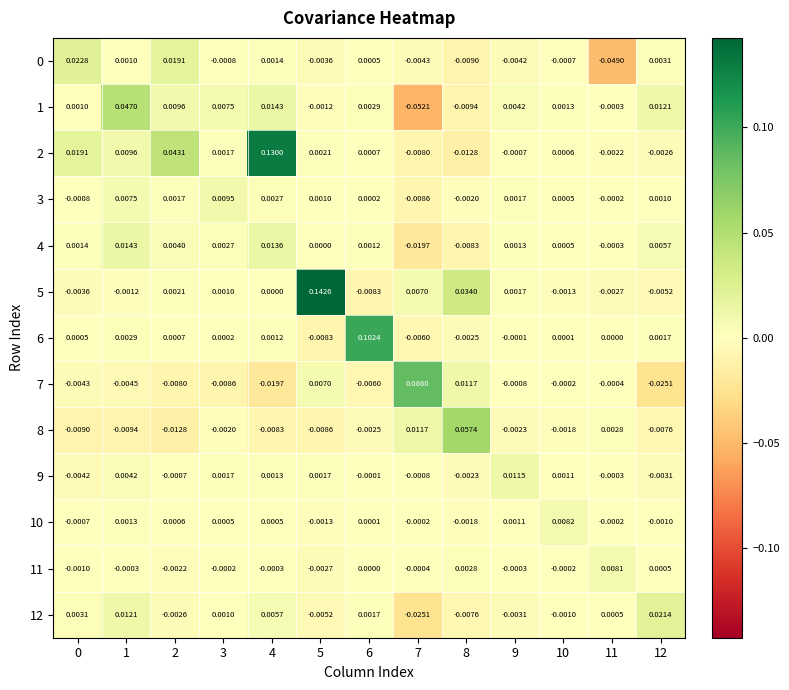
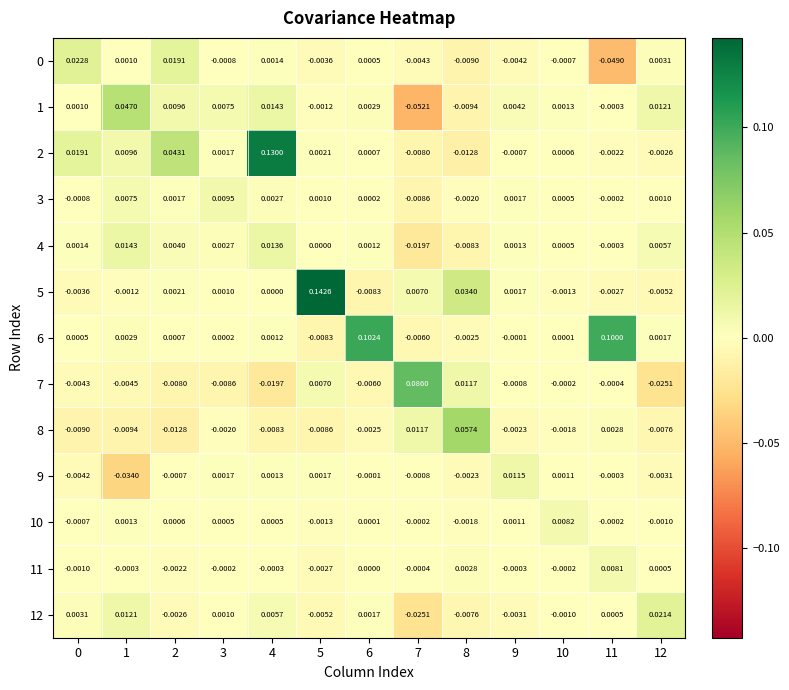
6, 11: 0.0000 -> 0.1000
9, 1: 0.0042 -> -0.0340
